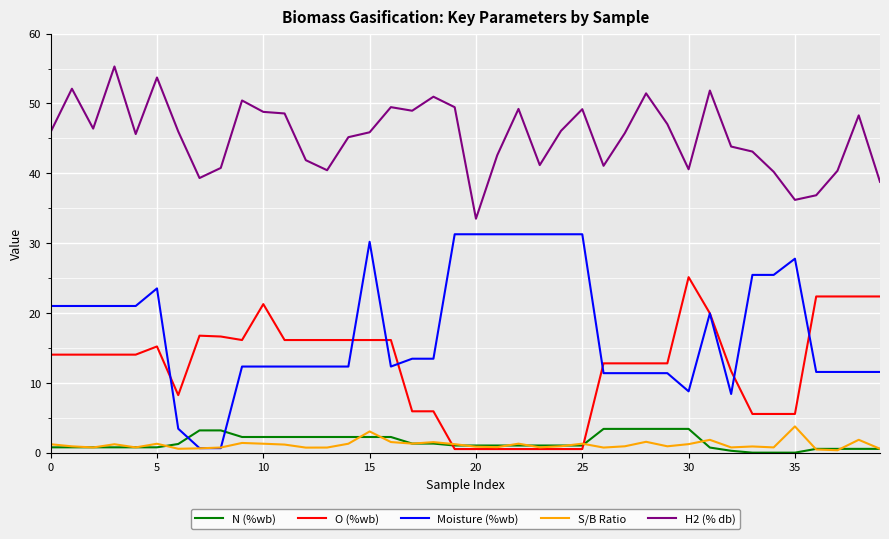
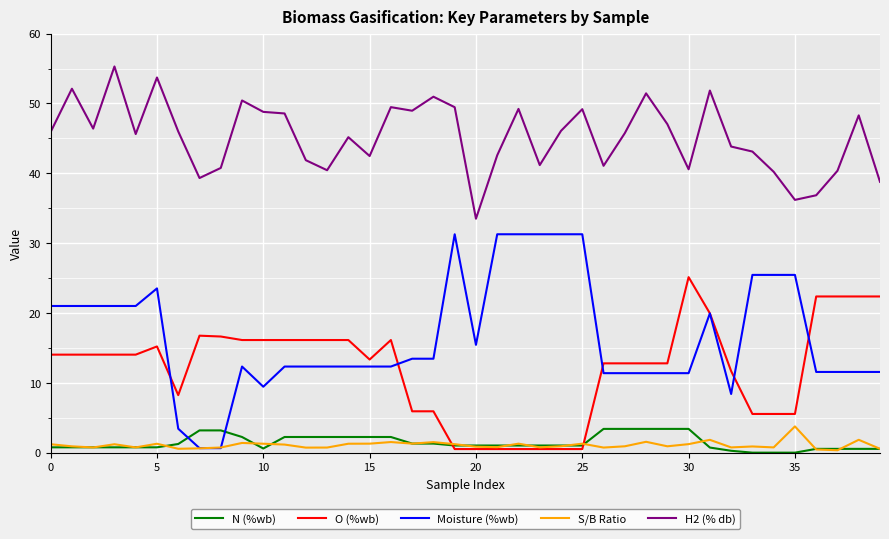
N (%wb), 10: 2 -> 1
O (%wb), 10: 21 -> 16
Moisture (%wb), 10: 12 -> 9
O (%wb), 15: 16 -> 13
Moisture (%wb), 15: 30 -> 12
S/B Ratio, 15: 3 -> 1
H2 (% db), 15: 46 -> 42
Moisture (%wb), 20: 31 -> 15
Moisture (%wb), 30: 9 -> 11
Moisture (%wb), 35: 28 -> 25
